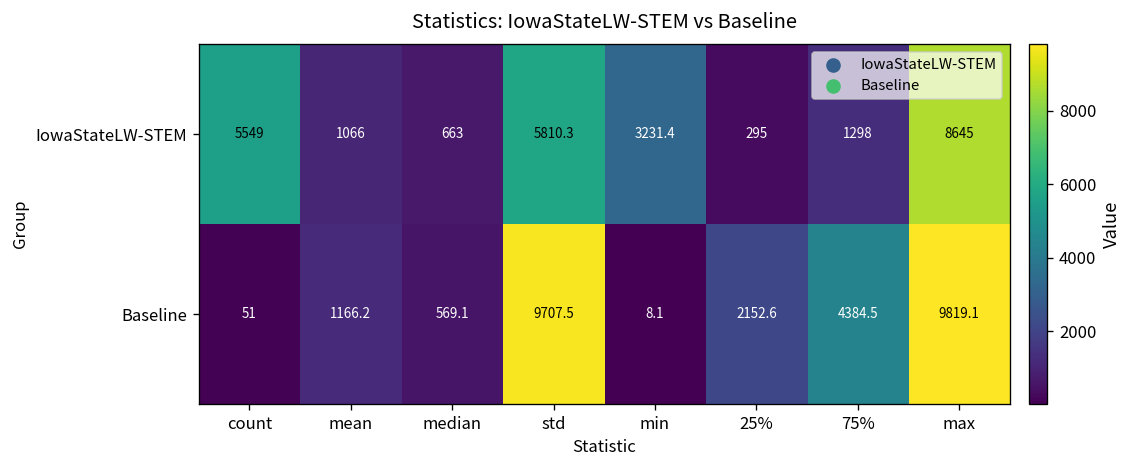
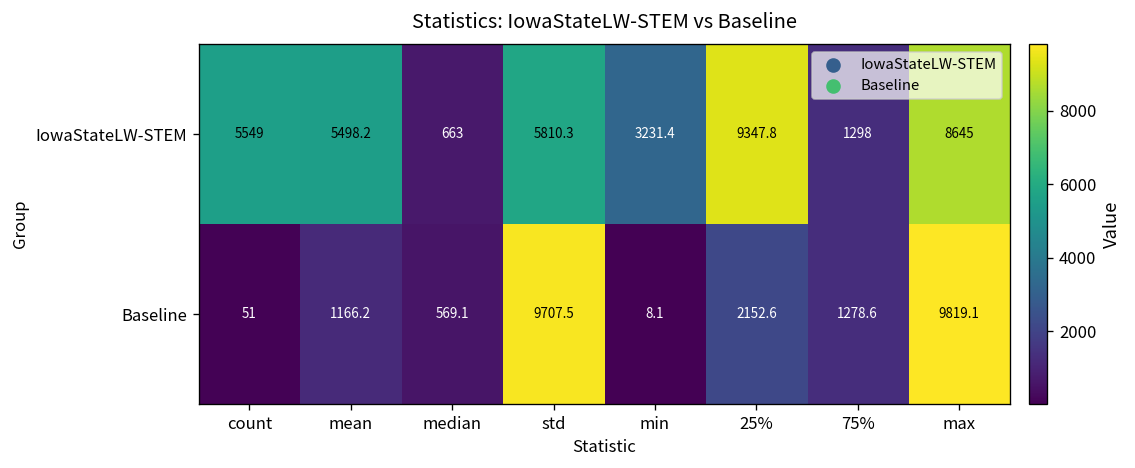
IowaStateLW-STEM, mean: 1066 -> 5498.2
IowaStateLW-STEM, 25%: 295 -> 9347.8
Baseline, 75%: 4384.5 -> 1278.6
